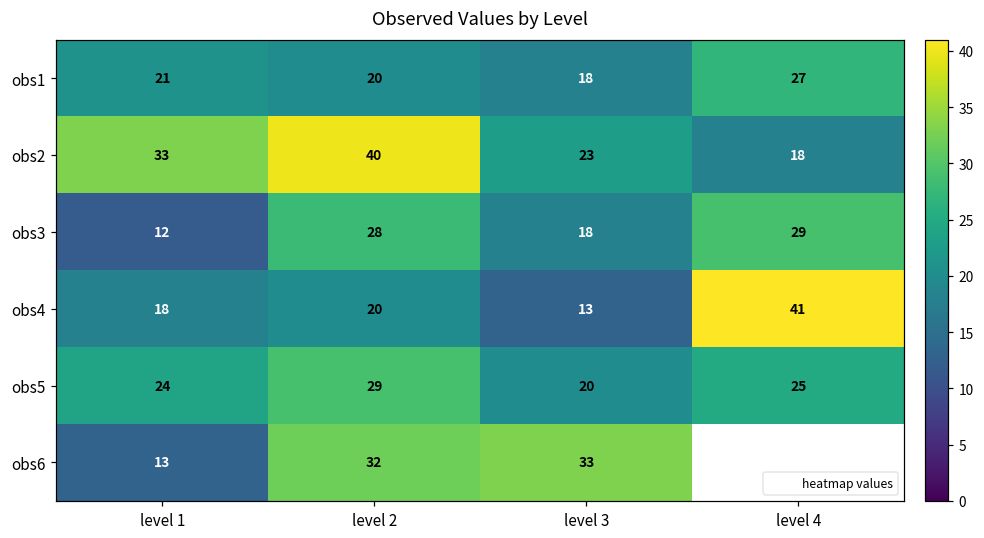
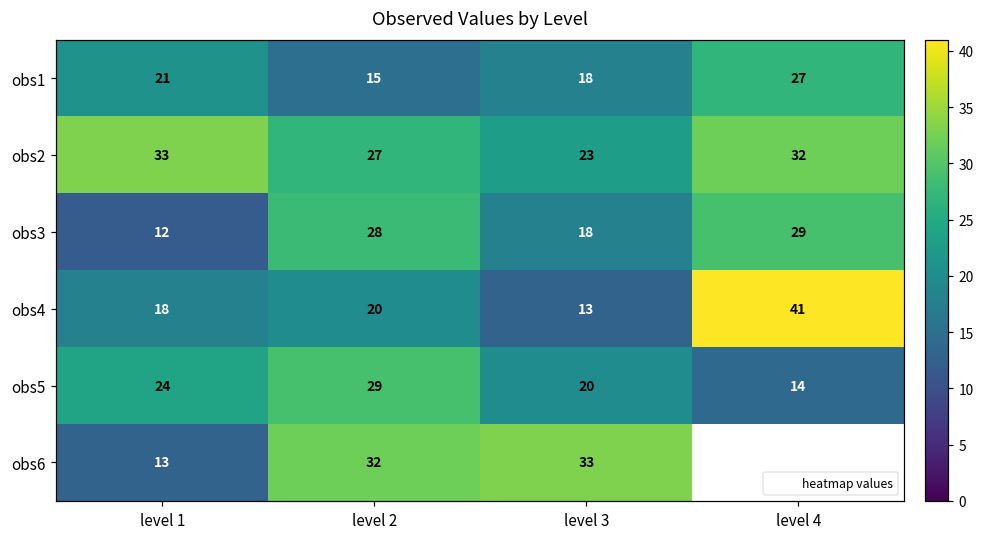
obs1, level 2: 20 -> 15
obs2, level 2: 40 -> 27
obs2, level 4: 18 -> 32
obs5, level 4: 25 -> 14
